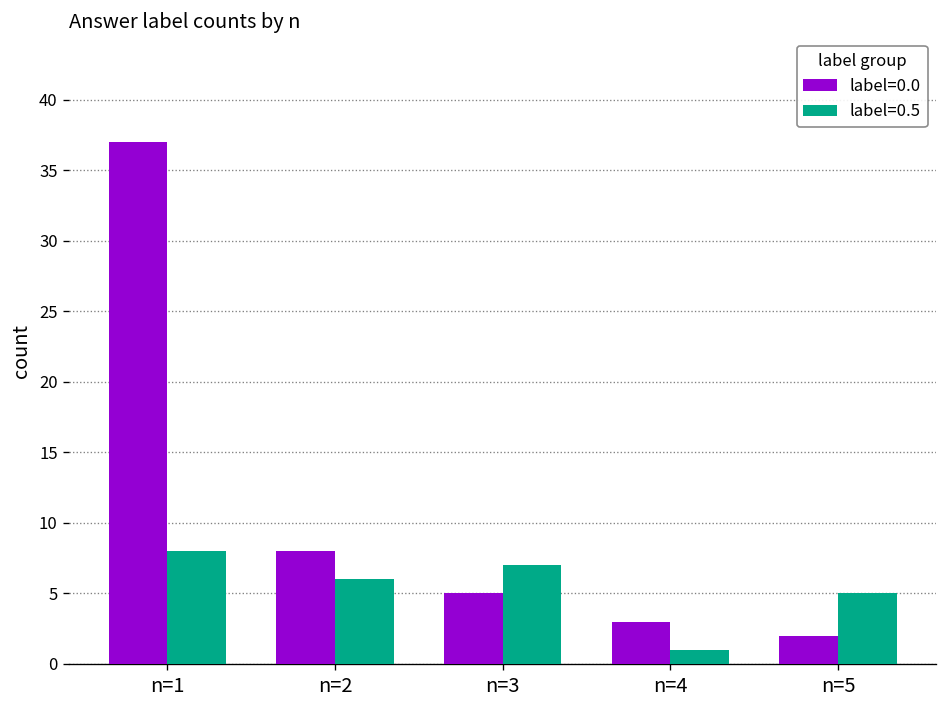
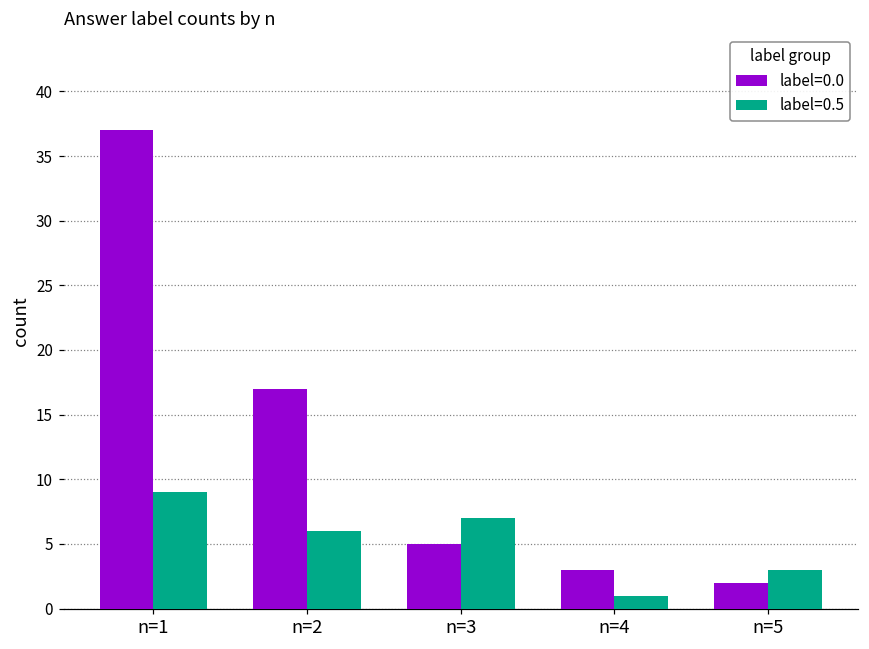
label=0.5, n=1: 8 -> 9
label=0.0, n=2: 8 -> 17
label=0.5, n=5: 5 -> 3
